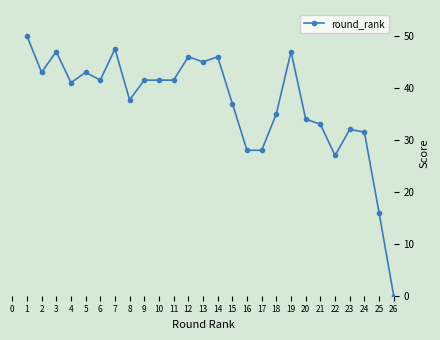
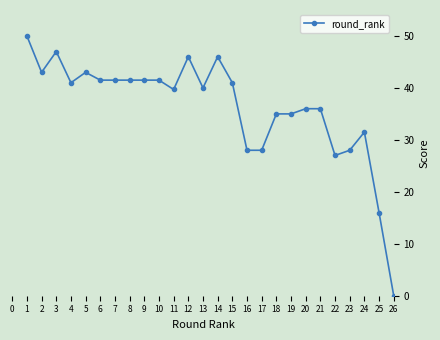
7: 48 -> 42
8: 38 -> 42
11: 42 -> 40
13: 45 -> 40
15: 37 -> 41
19: 47 -> 35
20: 34 -> 36
21: 33 -> 36
23: 32 -> 28
